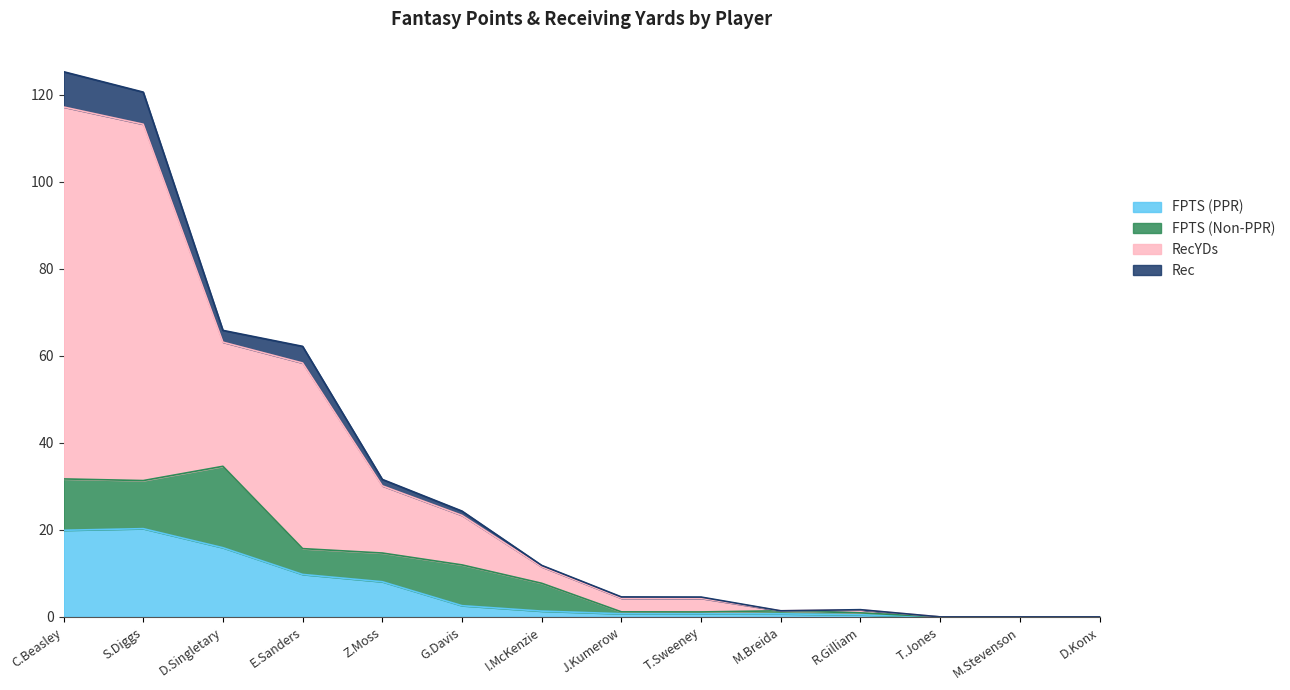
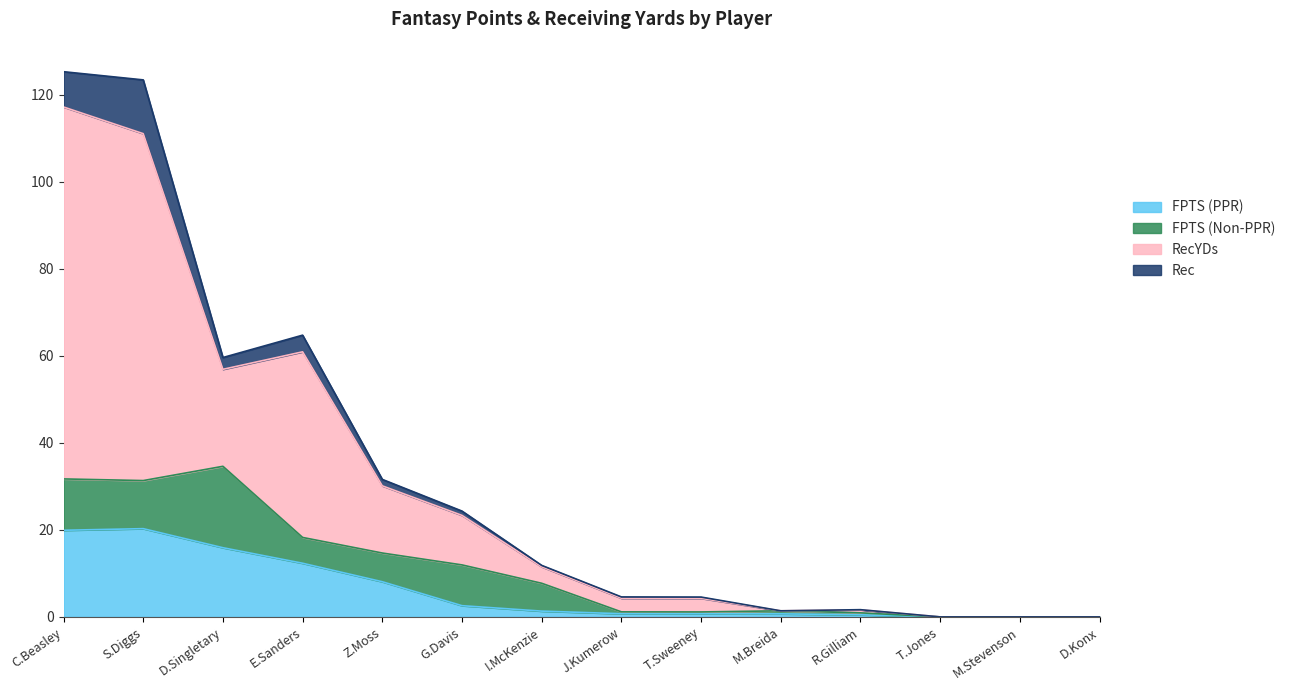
RecYDs, S.Diggs: 82 -> 80
Rec, S.Diggs: 7 -> 12
RecYDs, D.Singletary: 29 -> 22
FPTS (PPR), E.Sanders: 10 -> 12
